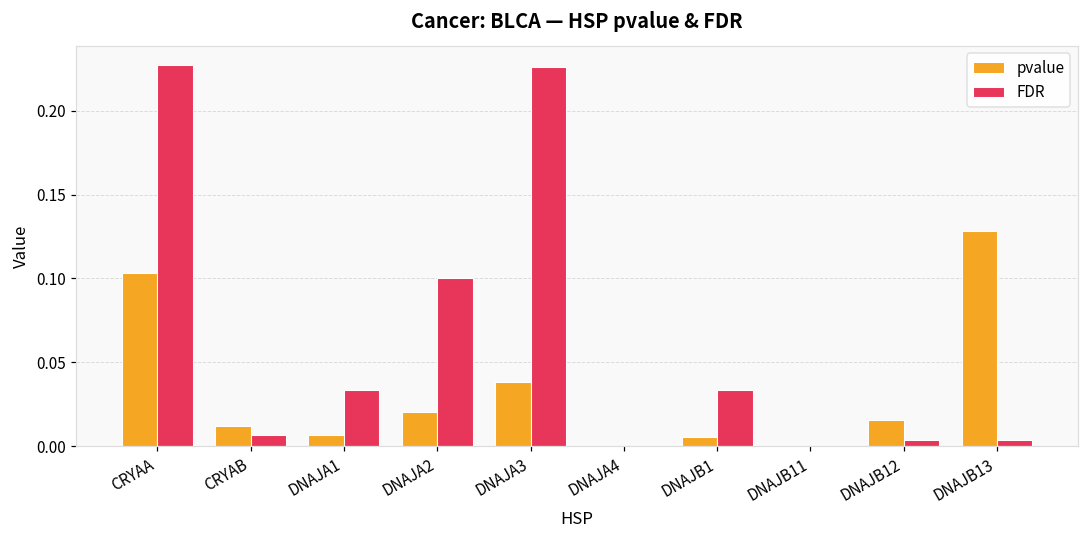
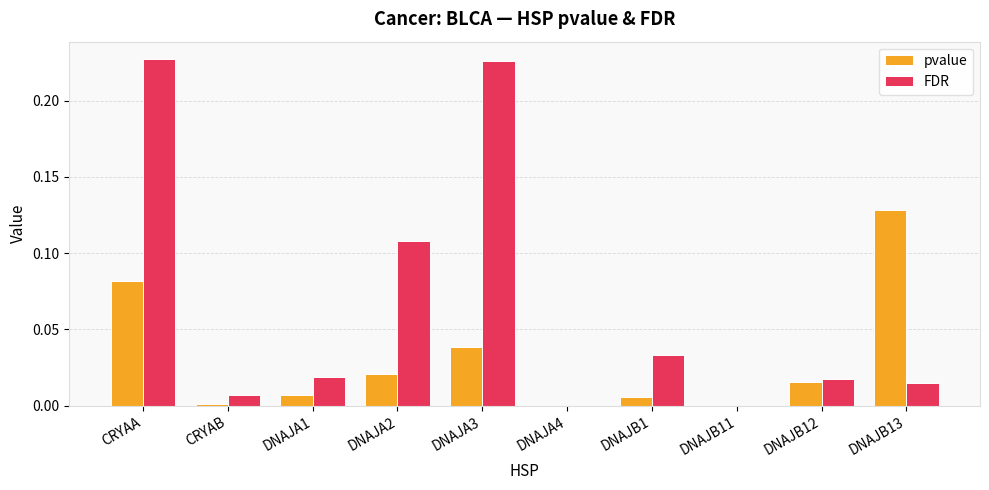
pvalue, CRYAA: 0.103 -> 0.082
pvalue, CRYAB: 0.012 -> 0.001
FDR, DNAJA1: 0.033 -> 0.018
FDR, DNAJA2: 0.100 -> 0.108
FDR, DNAJB12: 0.004 -> 0.017
FDR, DNAJB13: 0.003 -> 0.015
